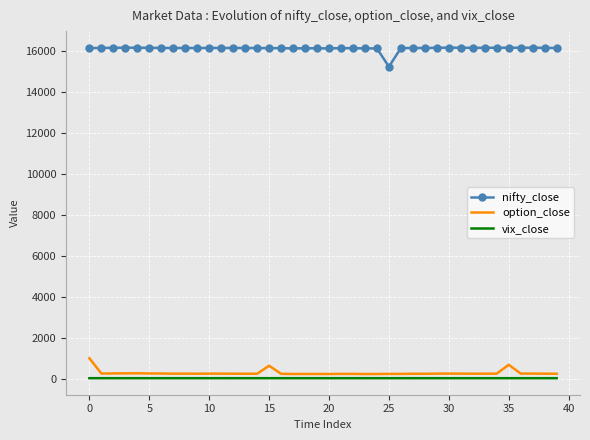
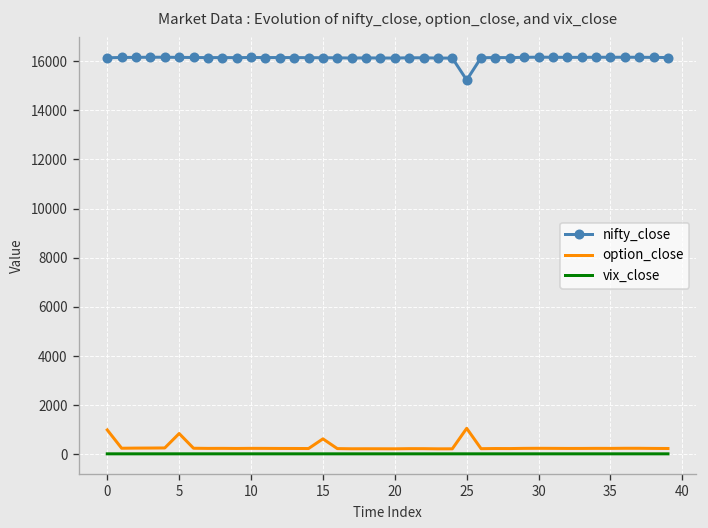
option_close, 5: 300 -> 800
option_close, 25: 200 -> 1100
option_close, 35: 700 -> 200
